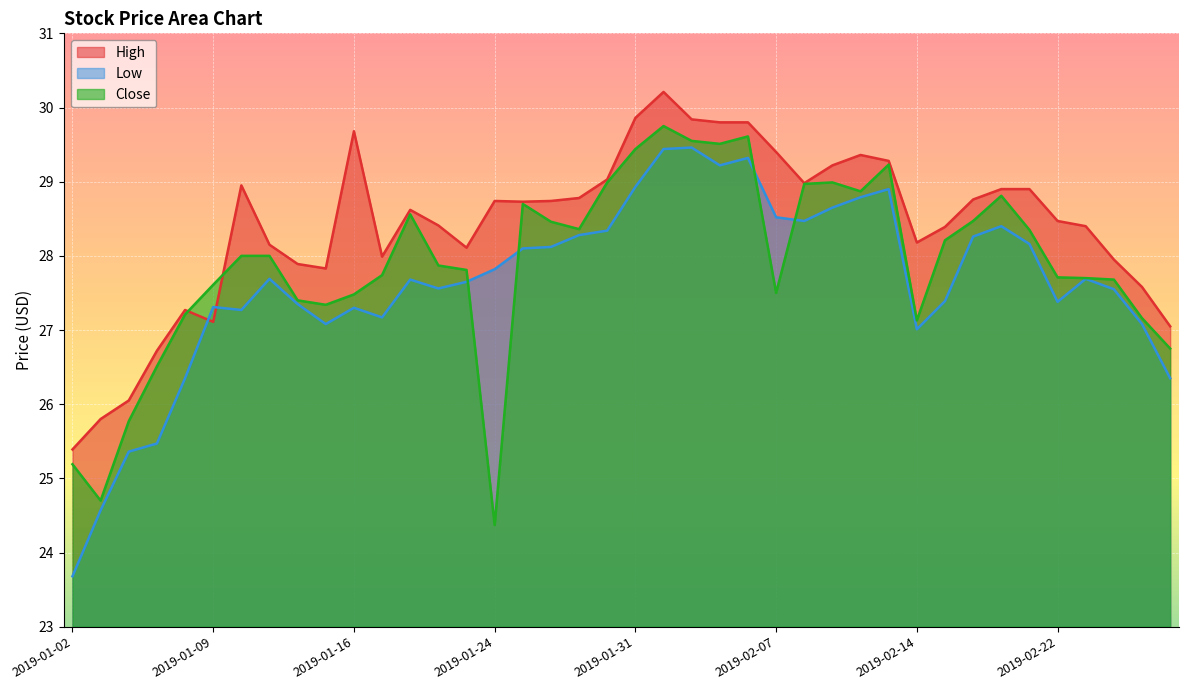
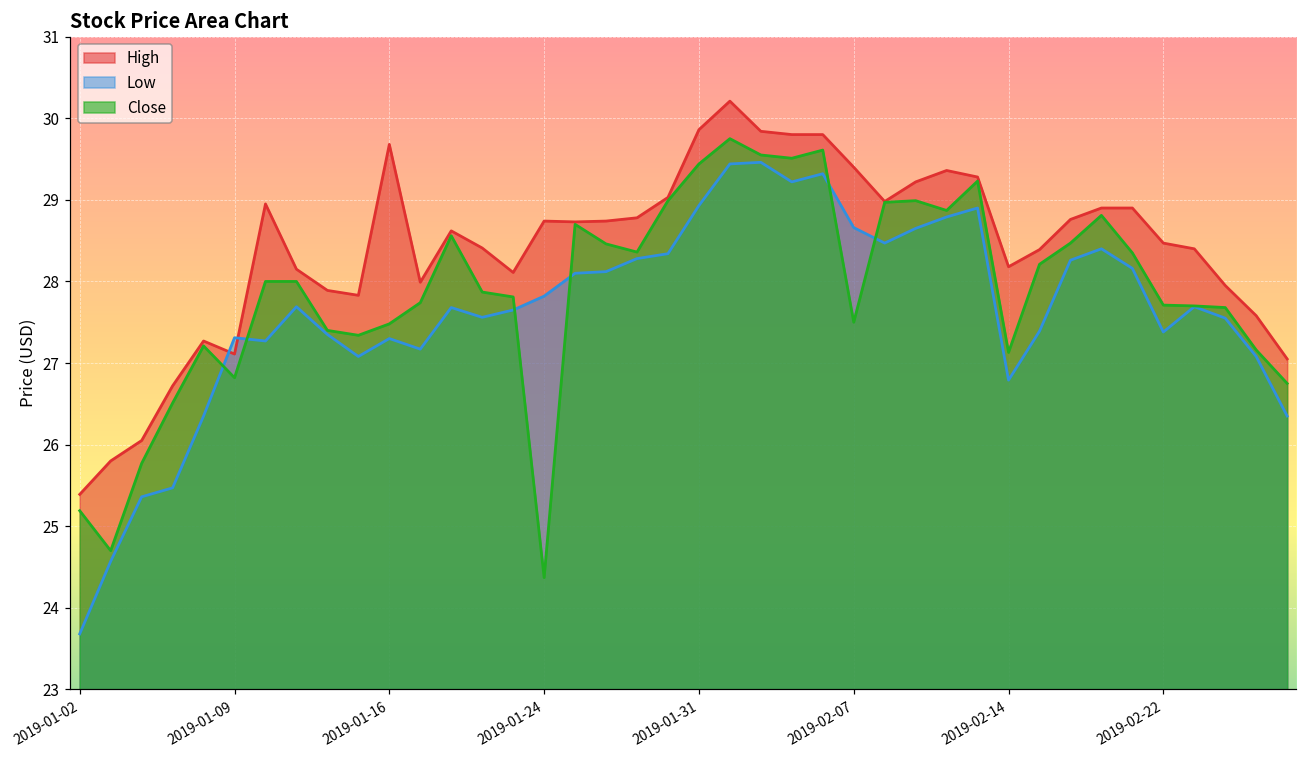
Close, 2019-01-09: 27.6 -> 26.8
Low, 2019-02-07: 28.5 -> 28.7
Low, 2019-02-14: 27.0 -> 26.8
